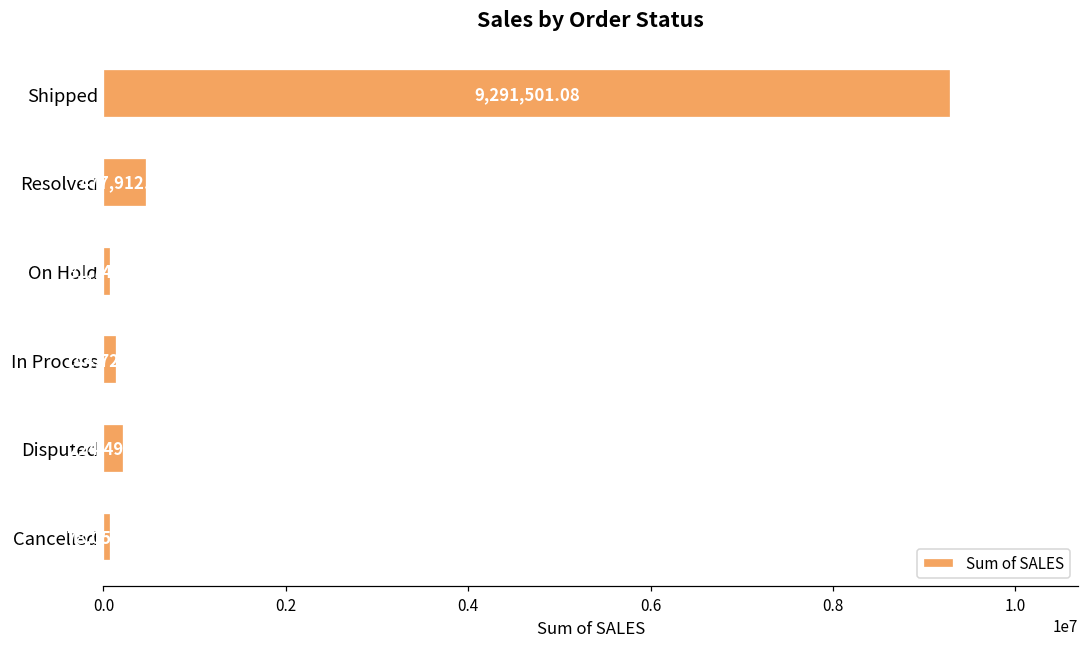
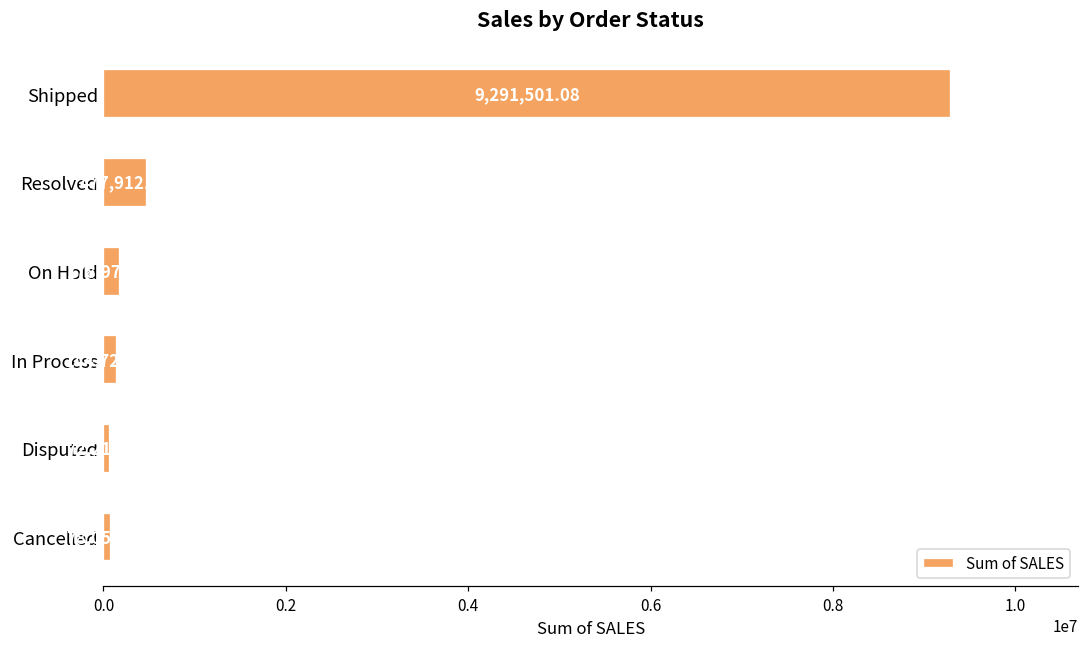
On Hold: 100000 -> 200000
Disputed: 200000 -> 100000
